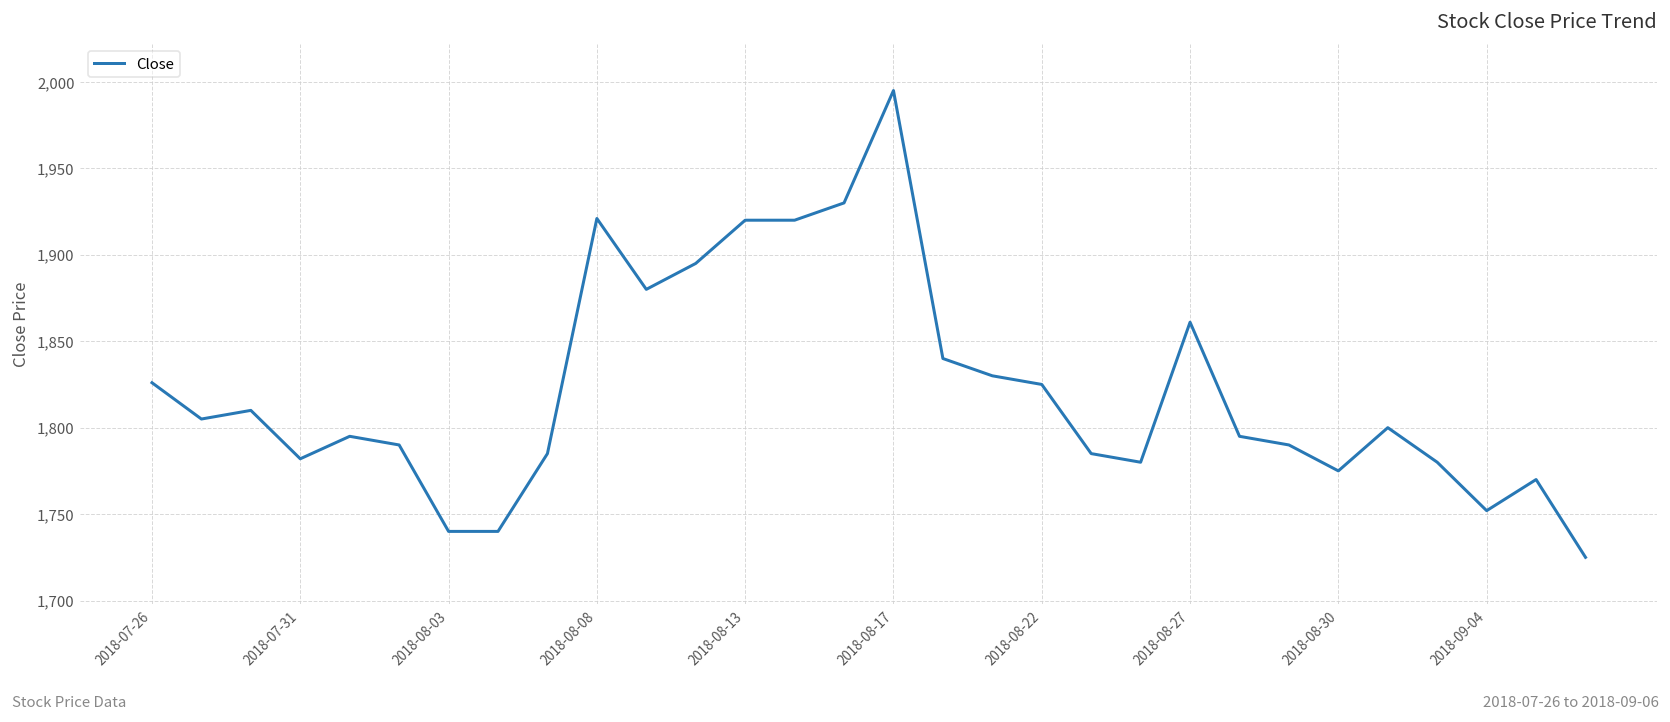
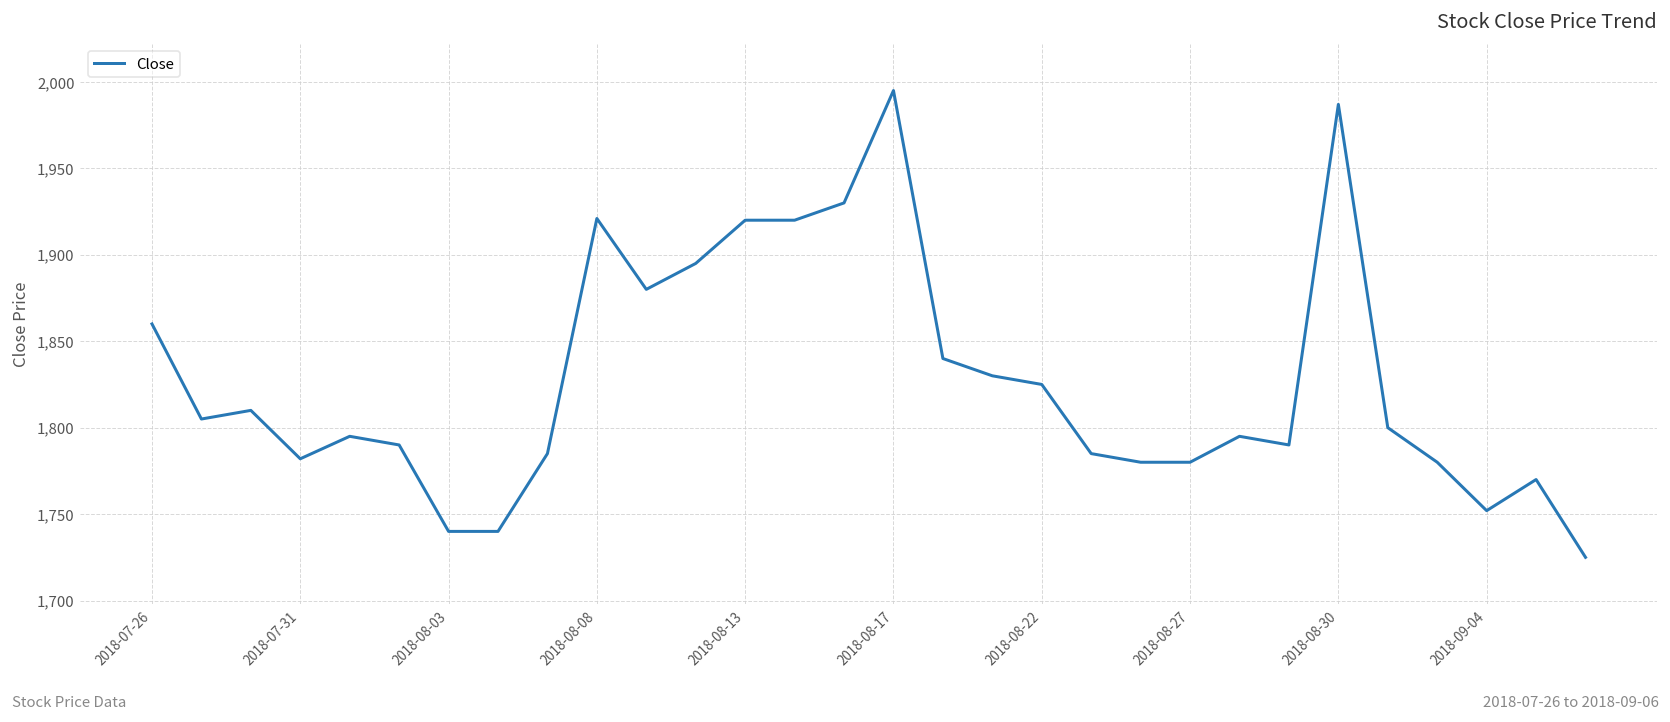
2018-07-26: 1,826 -> 1,860
2018-08-27: 1,861 -> 1,780
2018-08-30: 1,775 -> 1,987
